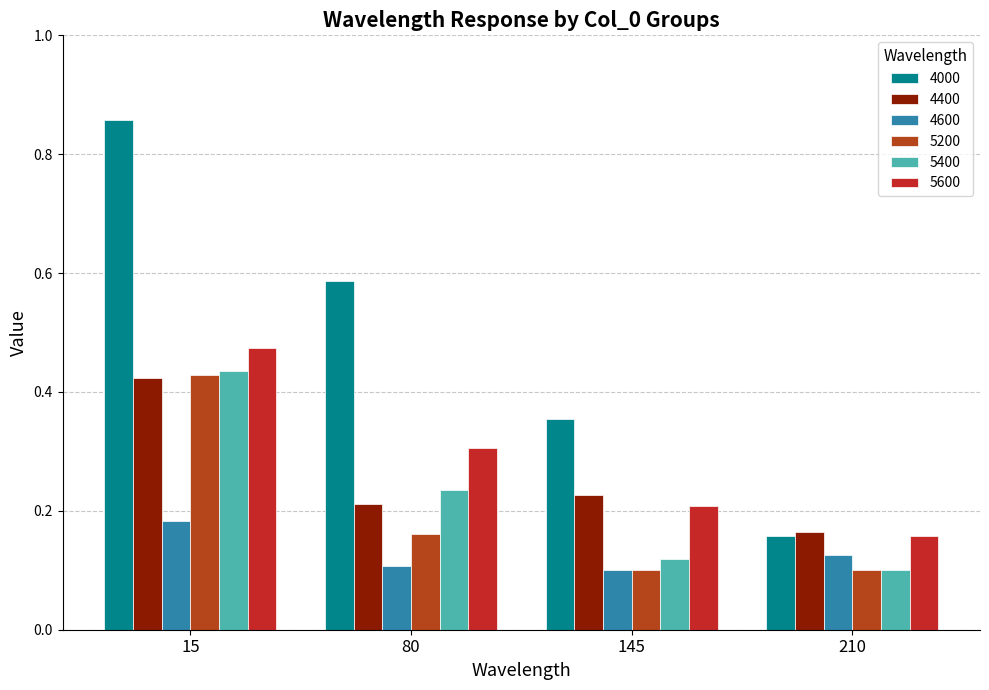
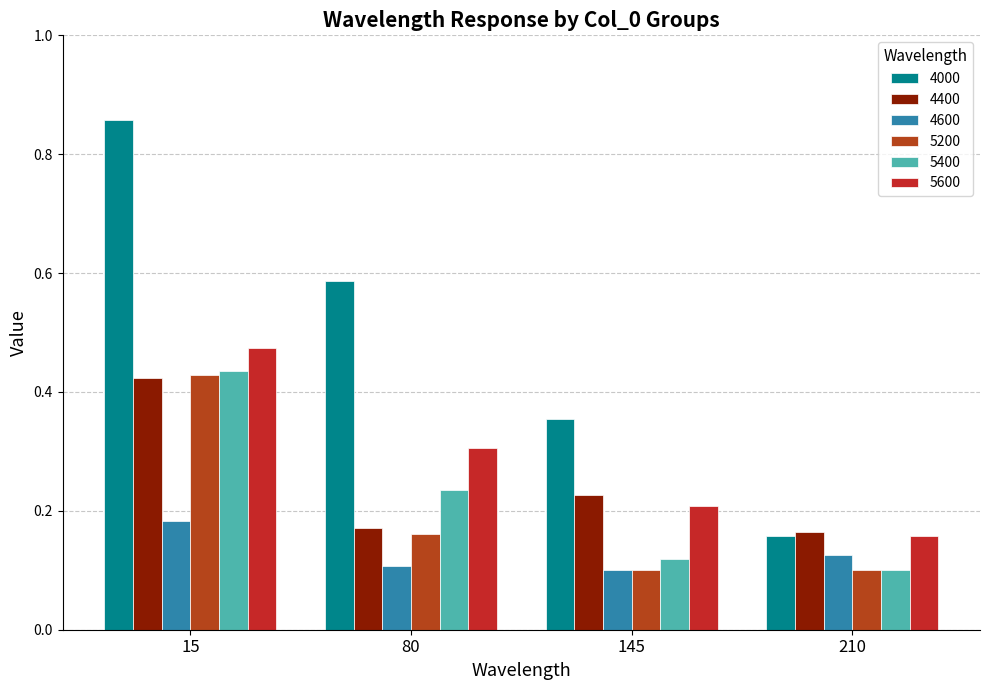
4400, 80: 0.21 -> 0.17
